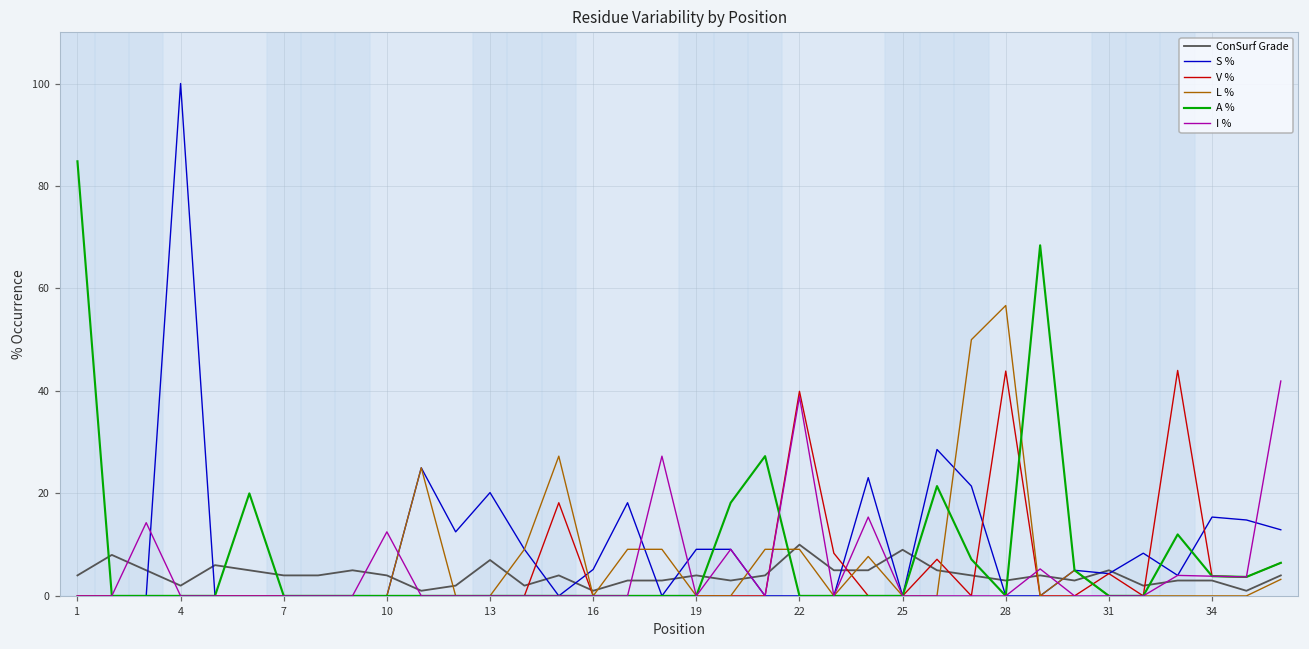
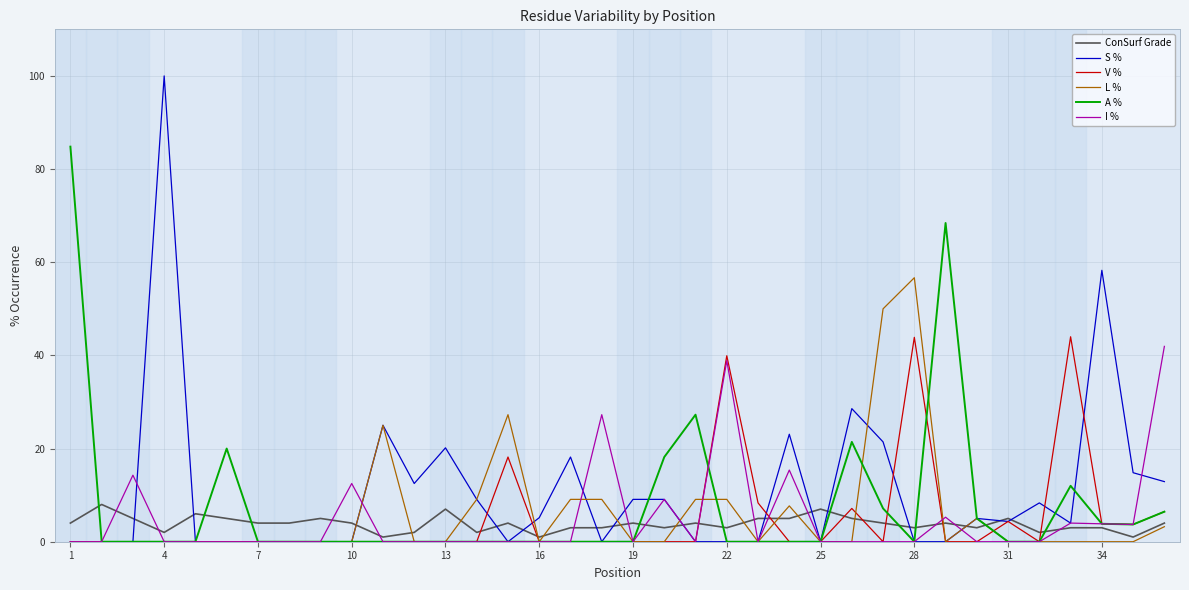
ConSurf Grade, 22: 10 -> 3
ConSurf Grade, 25: 9 -> 7
S %, 34: 15 -> 58
